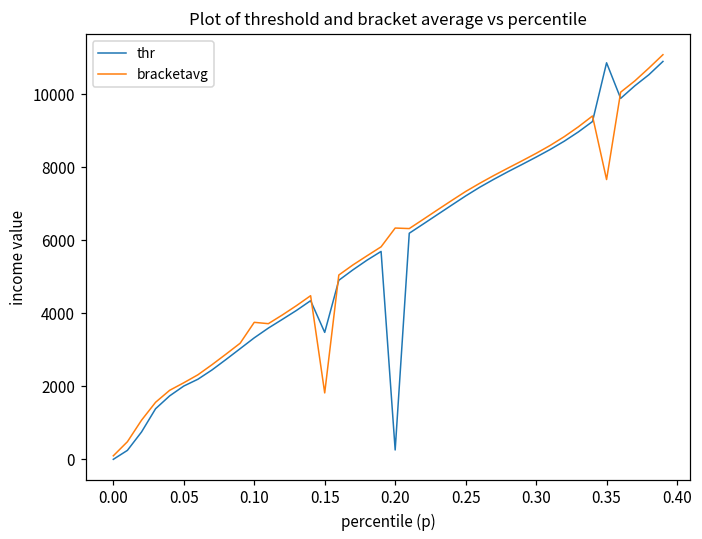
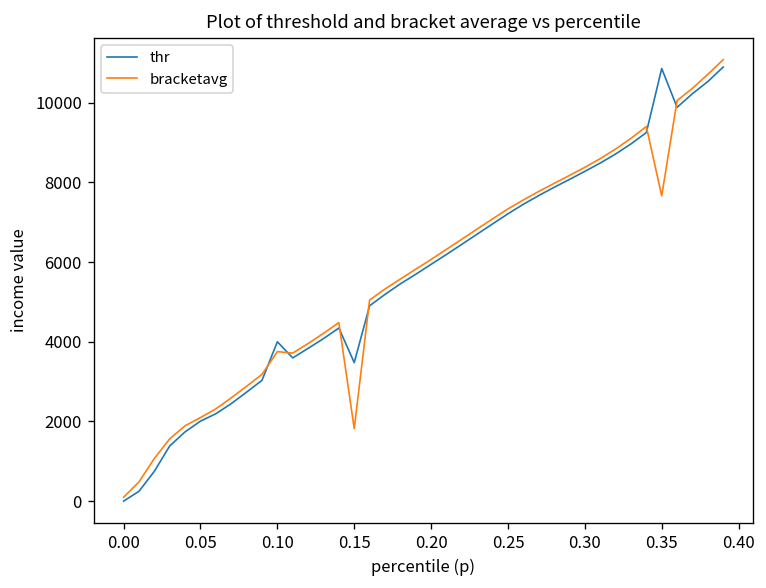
thr, 0.10: 3300 -> 4000
thr, 0.20: 300 -> 5900
bracketavg, 0.20: 6300 -> 6100
